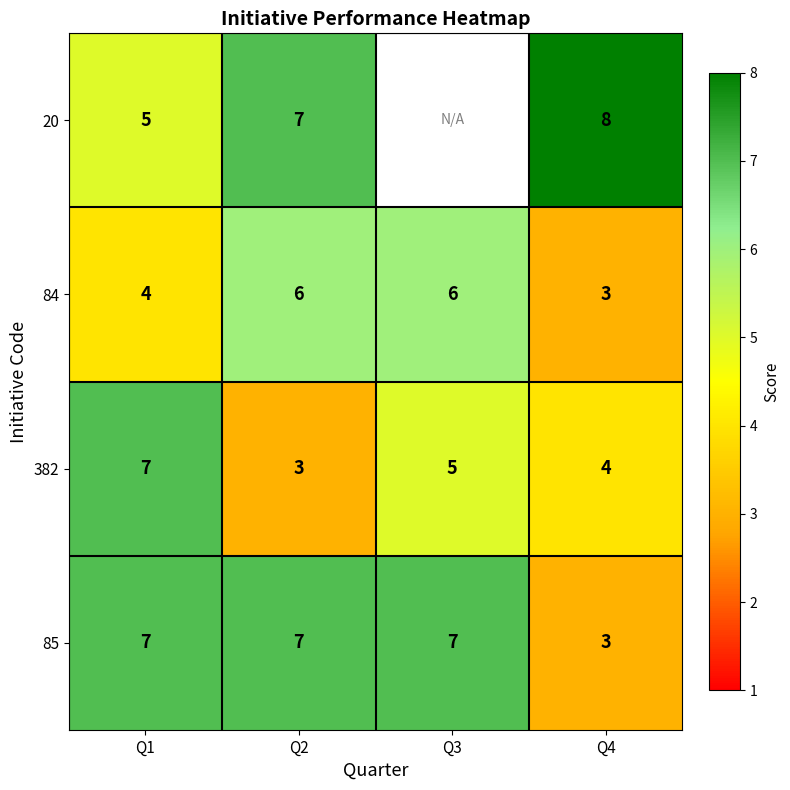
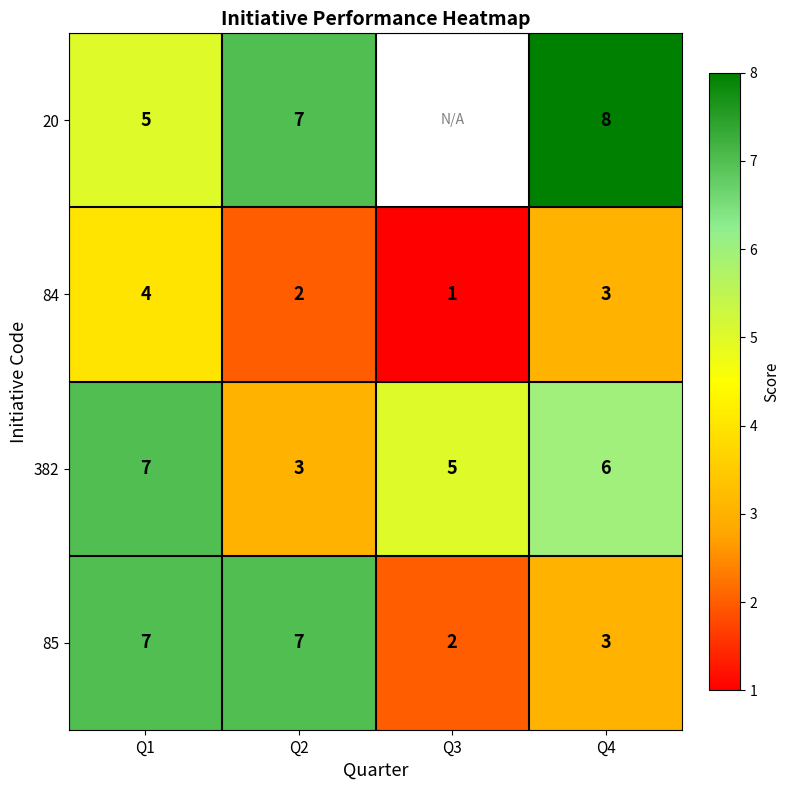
84, Q2: 6 -> 2
84, Q3: 6 -> 1
382, Q4: 4 -> 6
85, Q3: 7 -> 2
